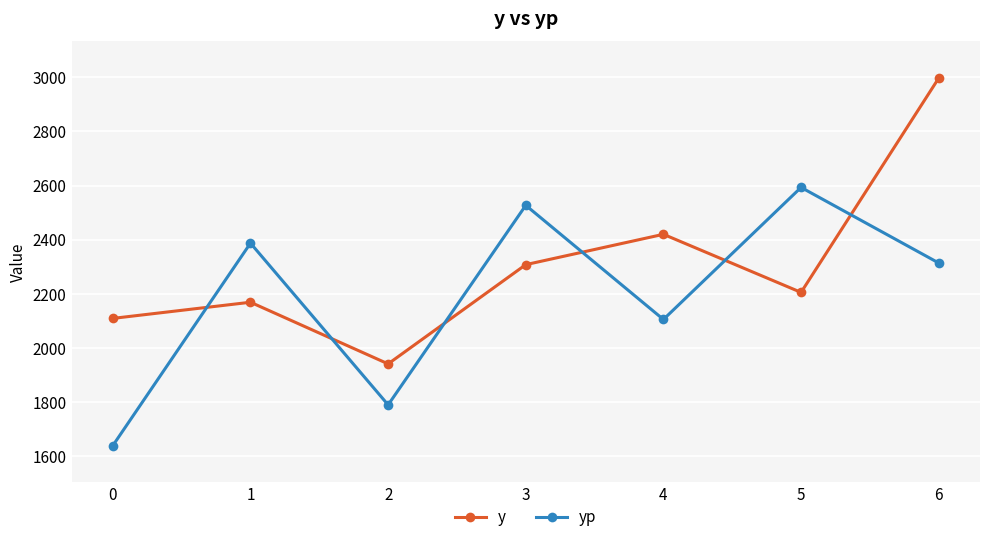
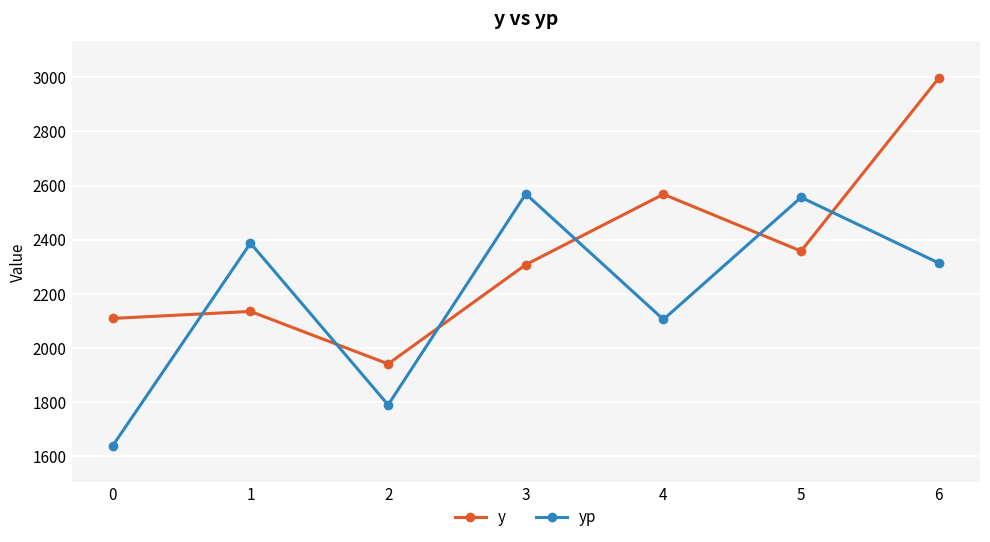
y, 1: 2170 -> 2140
yp, 3: 2530 -> 2570
y, 4: 2420 -> 2570
y, 5: 2210 -> 2360
yp, 5: 2590 -> 2560
